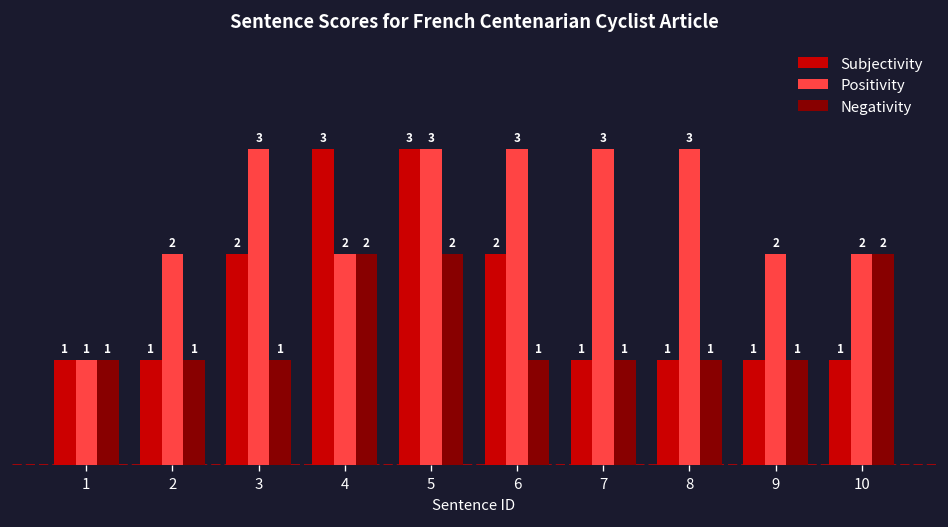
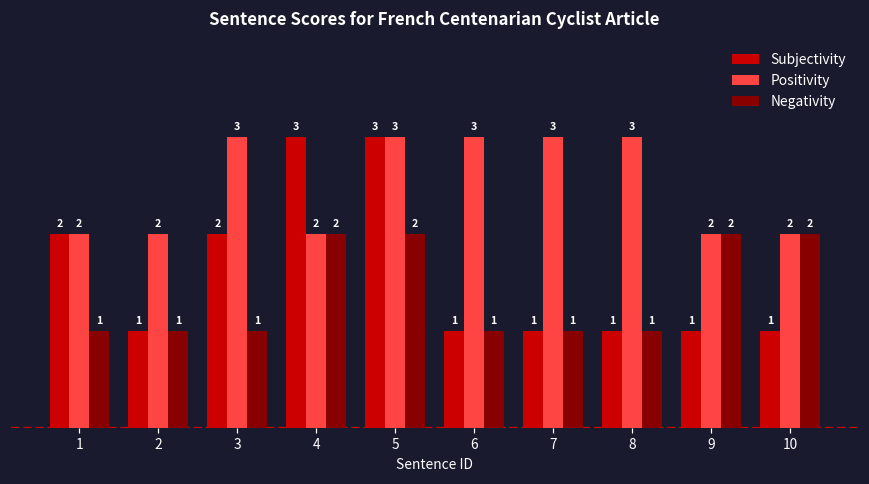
Subjectivity, 1: 1 -> 2
Positivity, 1: 1 -> 2
Subjectivity, 6: 2 -> 1
Negativity, 9: 1 -> 2
